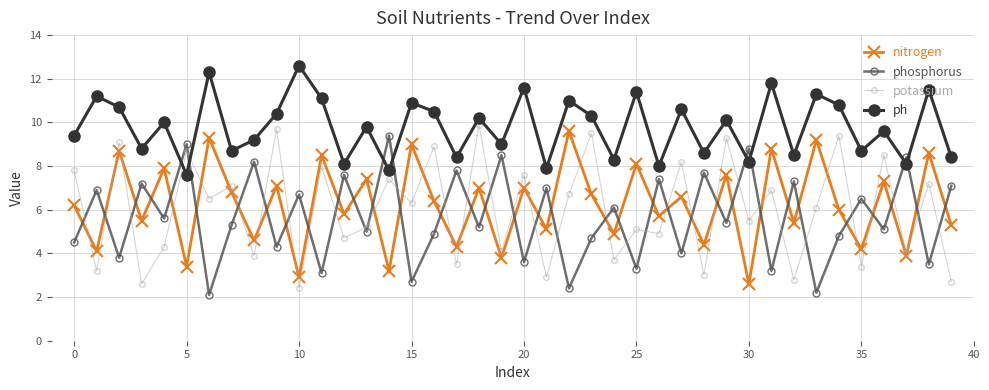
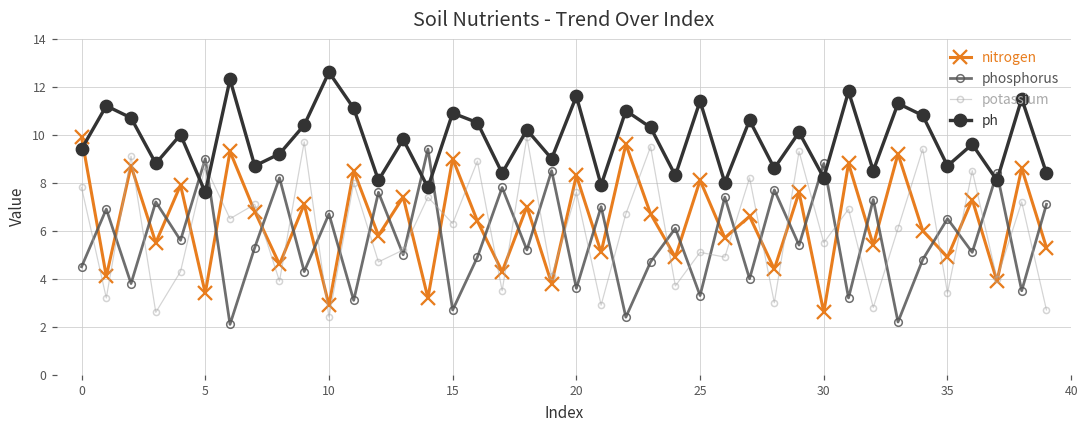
nitrogen, 0: 6.2 -> 9.9
nitrogen, 20: 7.0 -> 8.3
nitrogen, 35: 4.2 -> 4.9
